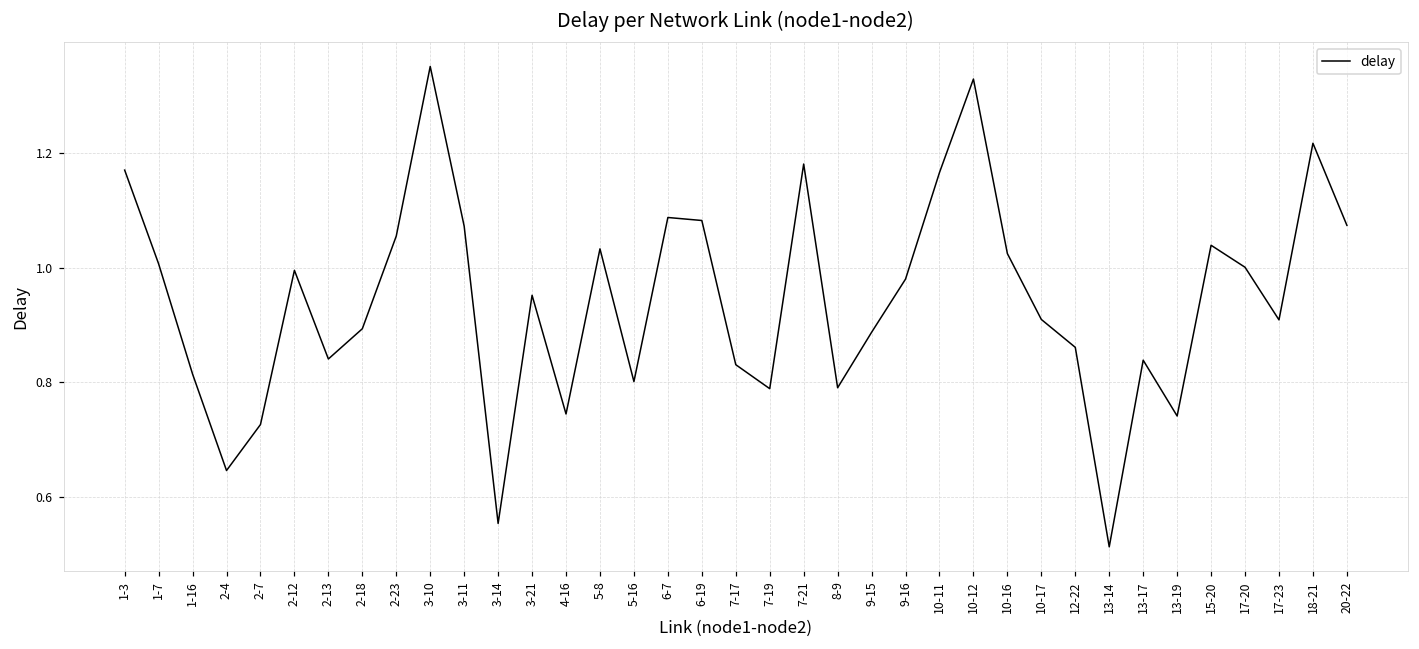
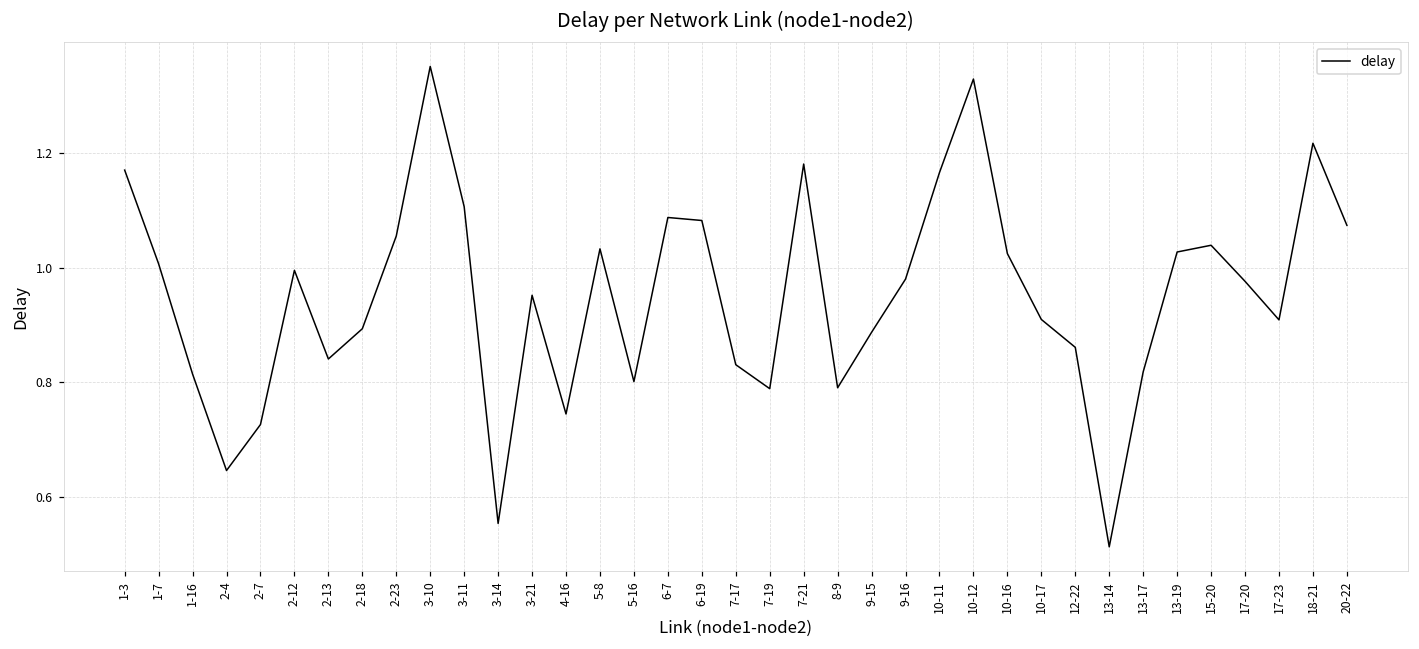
3-11: 1.07 -> 1.11
13-17: 0.84 -> 0.82
13-19: 0.74 -> 1.03
17-20: 1.00 -> 0.98
